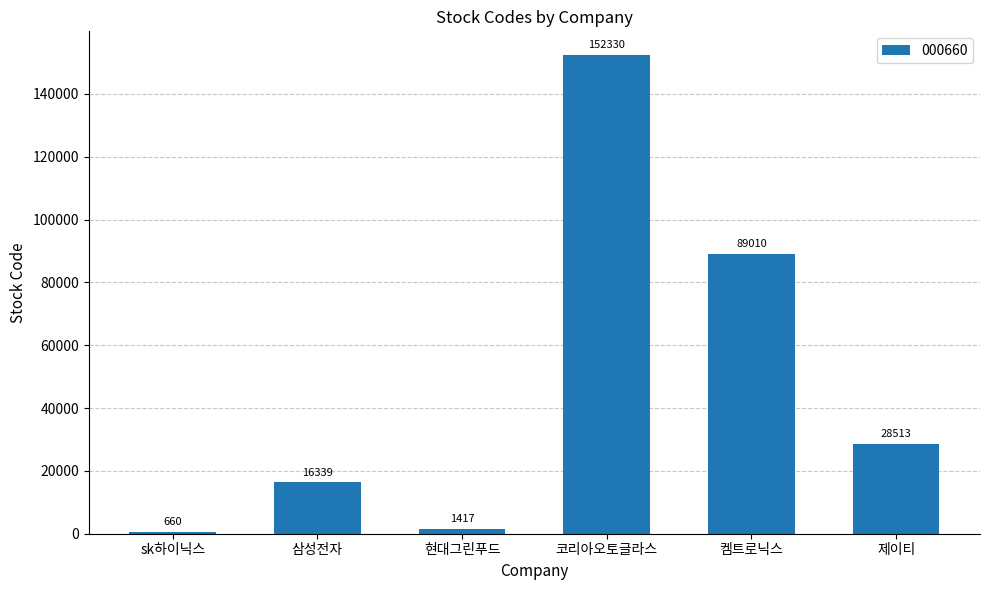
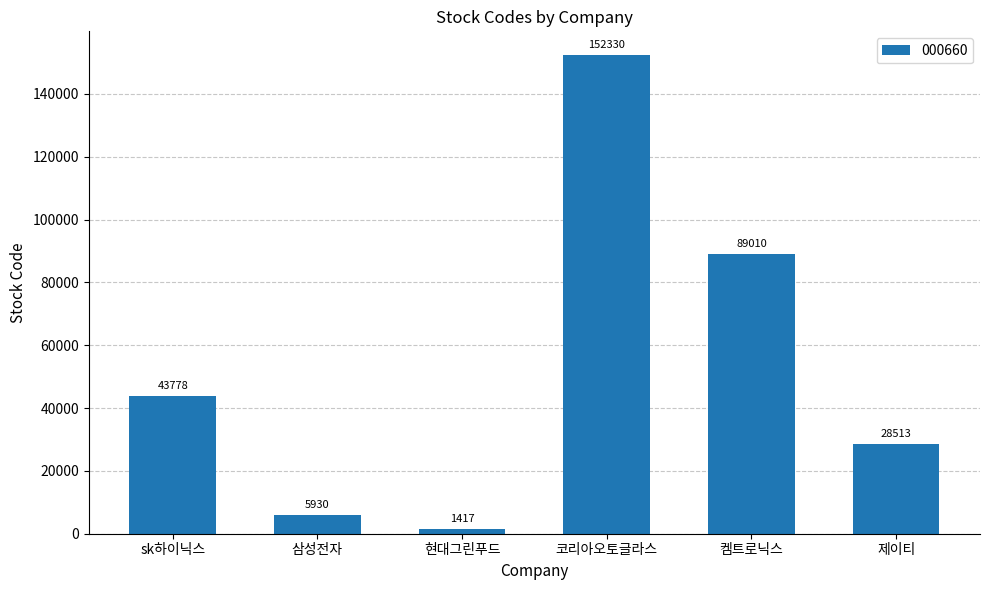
sk하이닉스: 660 -> 43778
삼성전자: 16339 -> 5930
